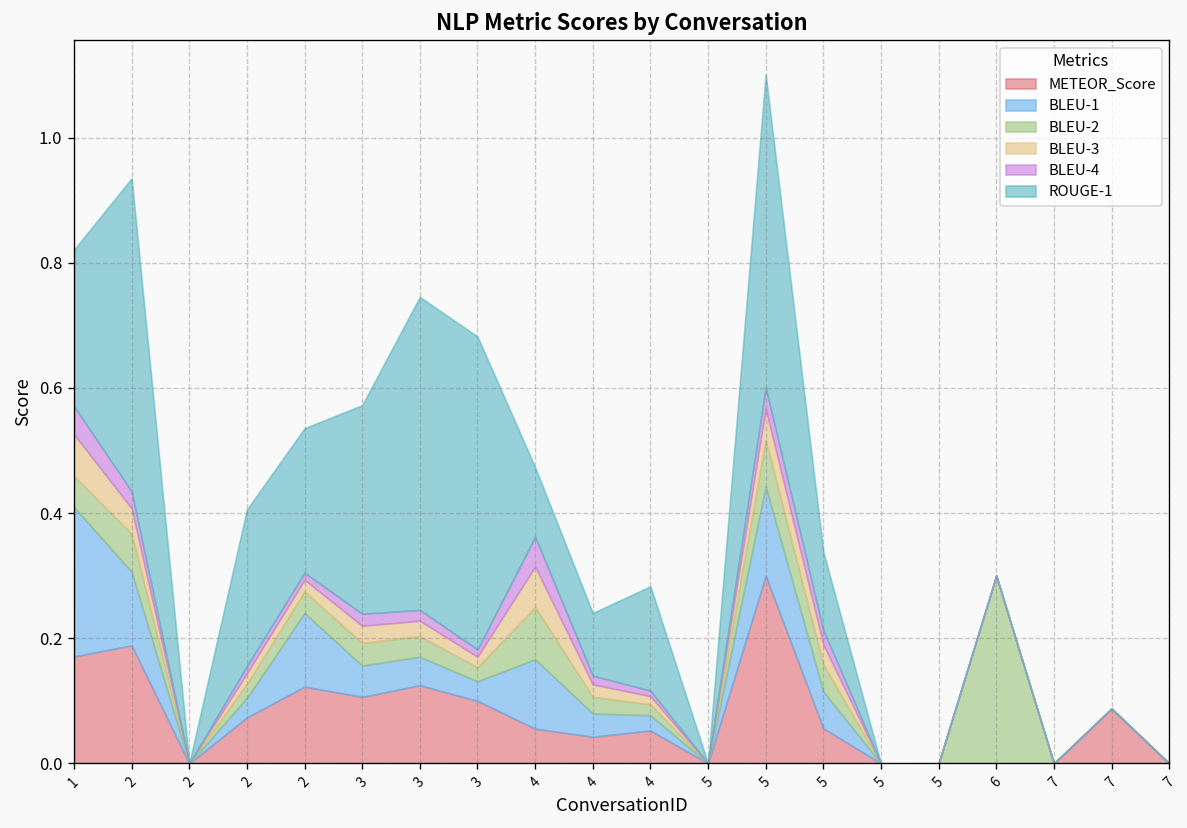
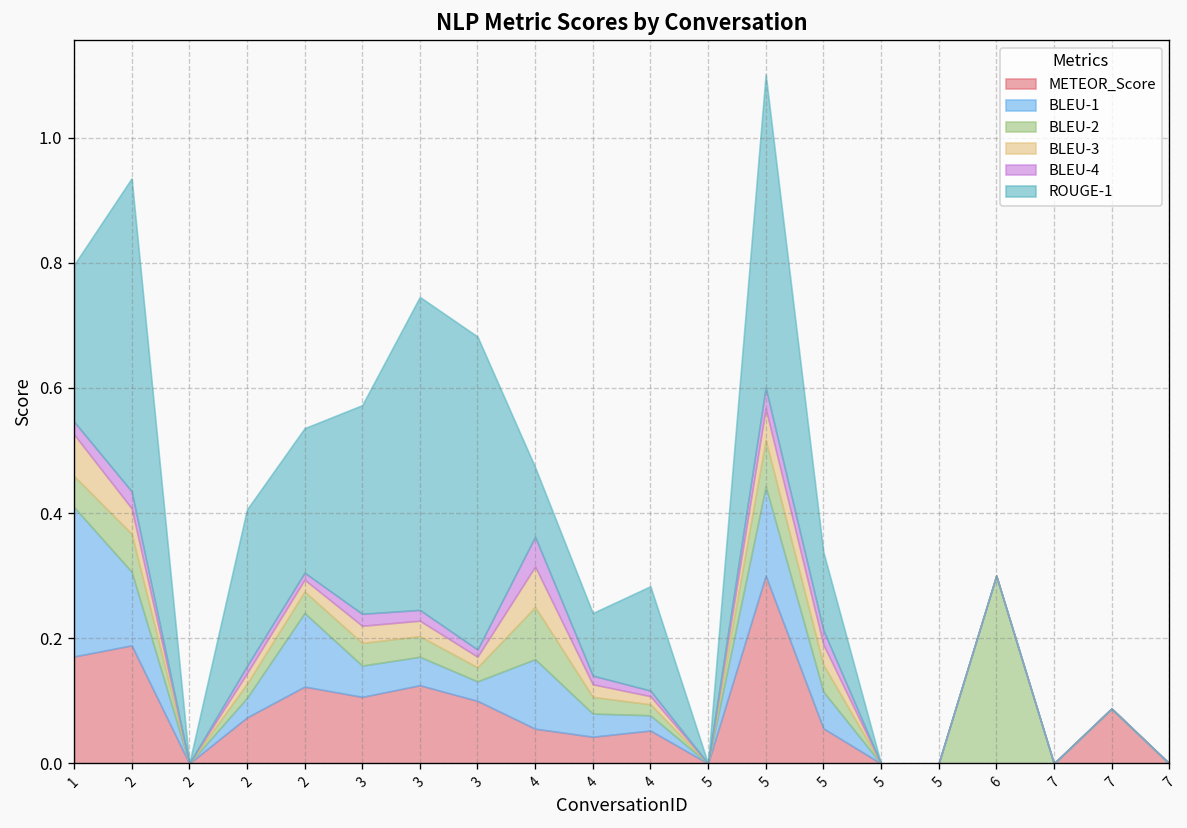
BLEU-4, 1: 0.04 -> 0.02
